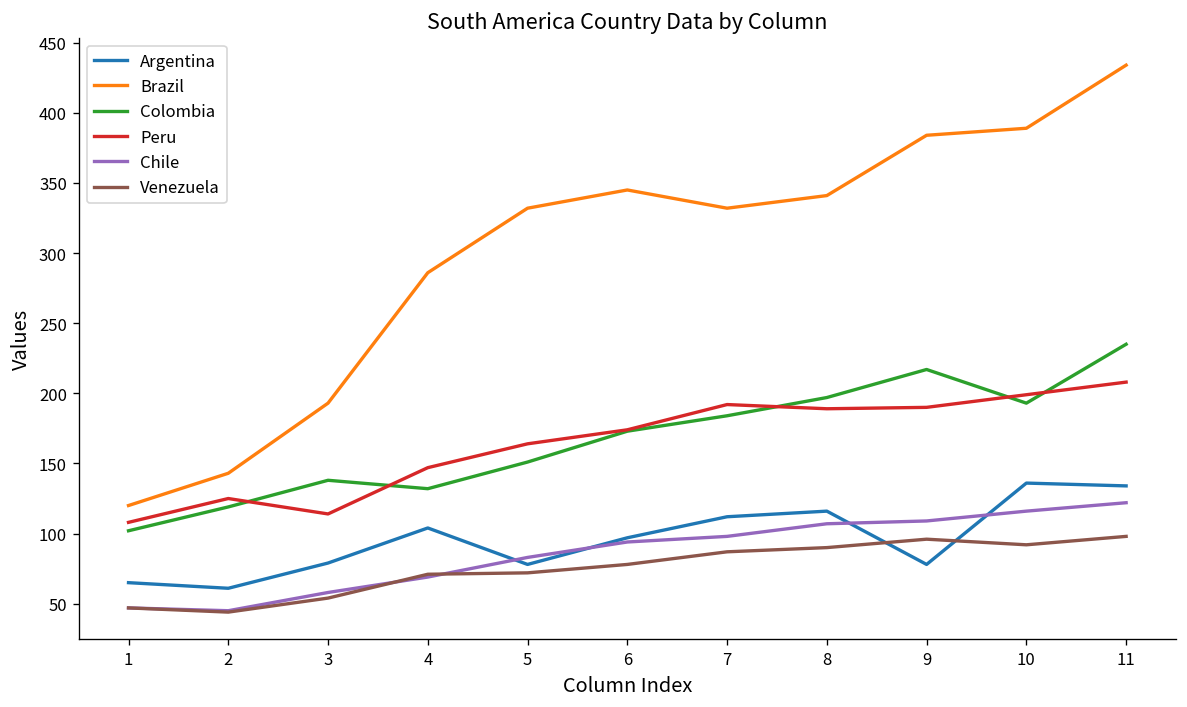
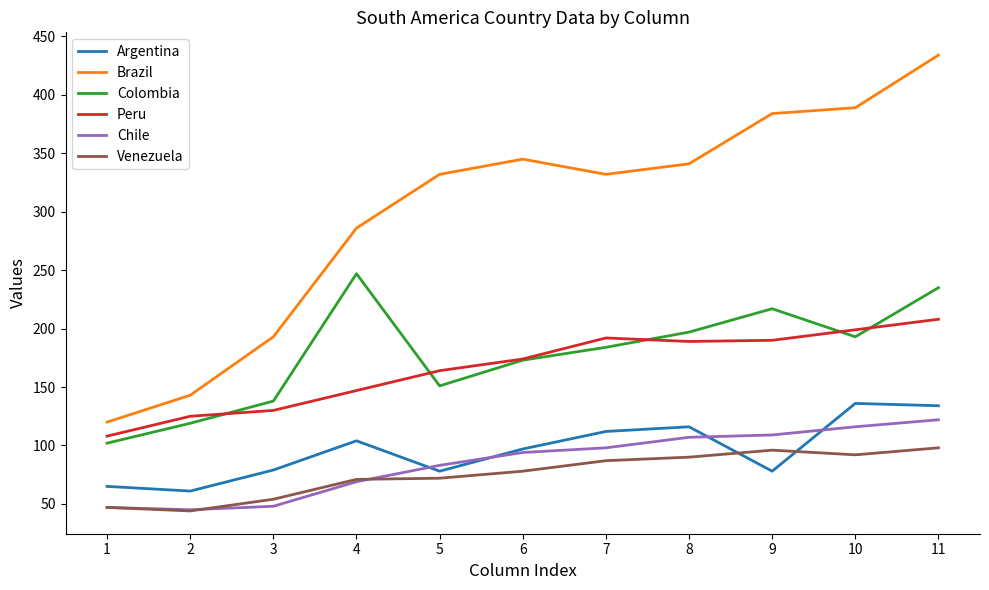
Peru, 3: 114 -> 130
Chile, 3: 58 -> 48
Colombia, 4: 132 -> 247
